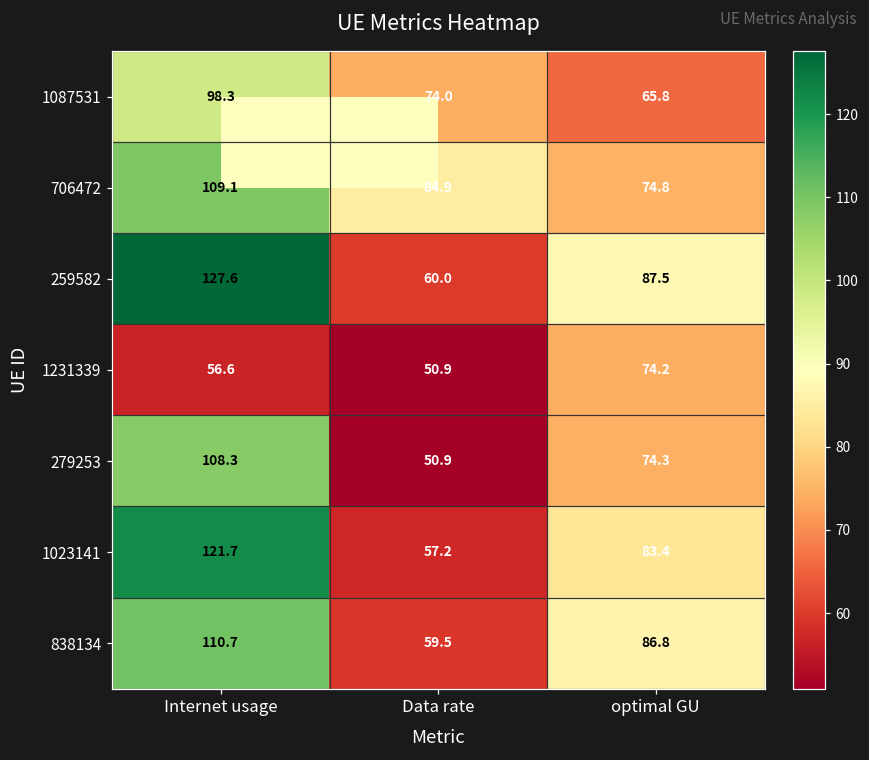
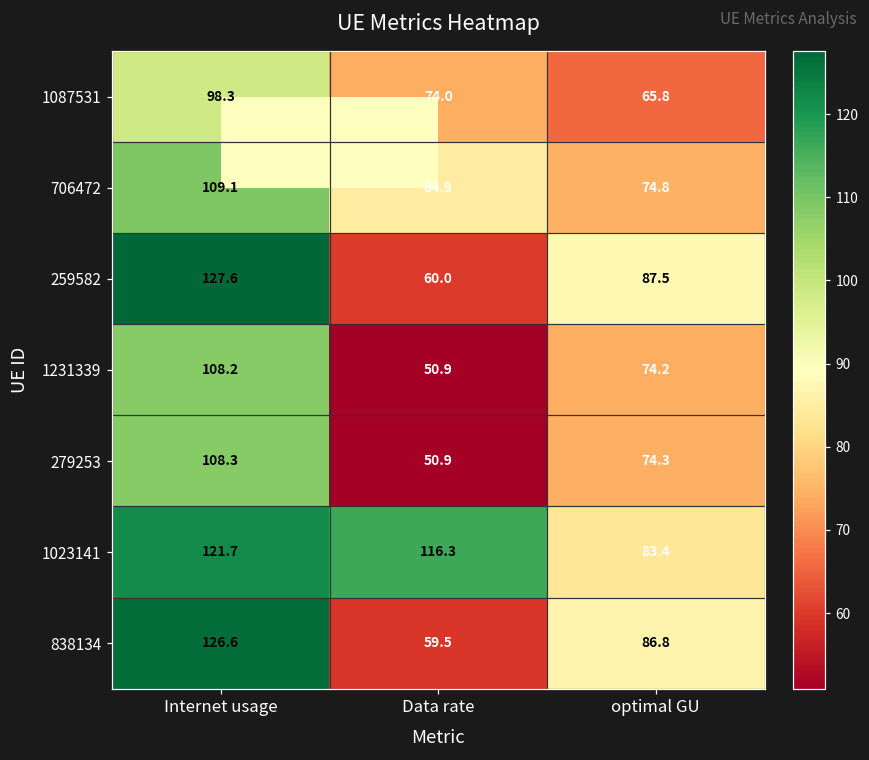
1231339, Internet usage: 56.6 -> 108.2
1023141, Data rate: 57.2 -> 116.3
838134, Internet usage: 110.7 -> 126.6
